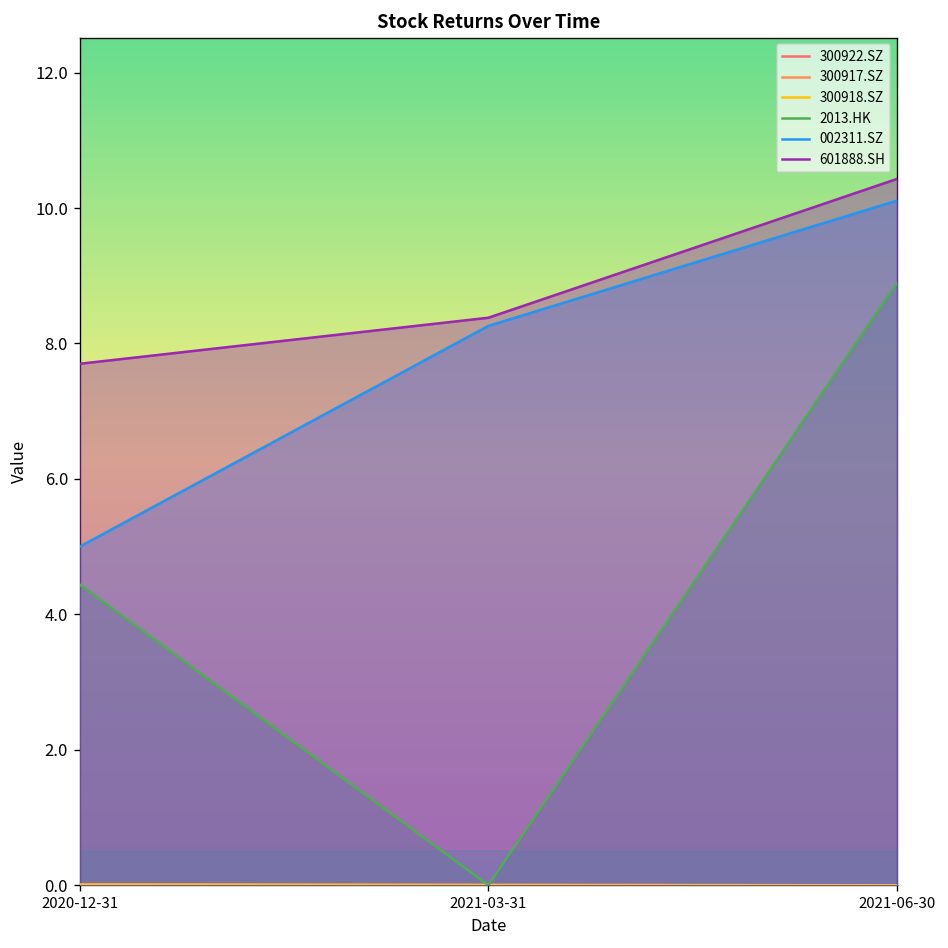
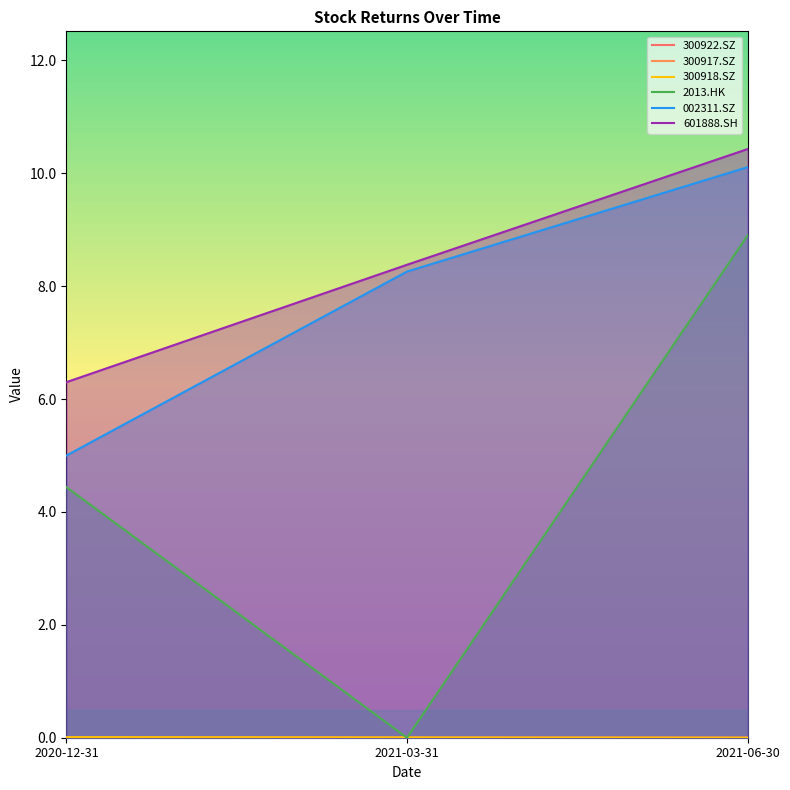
601888.SH, 2020-12-31: 7.7 -> 6.3
